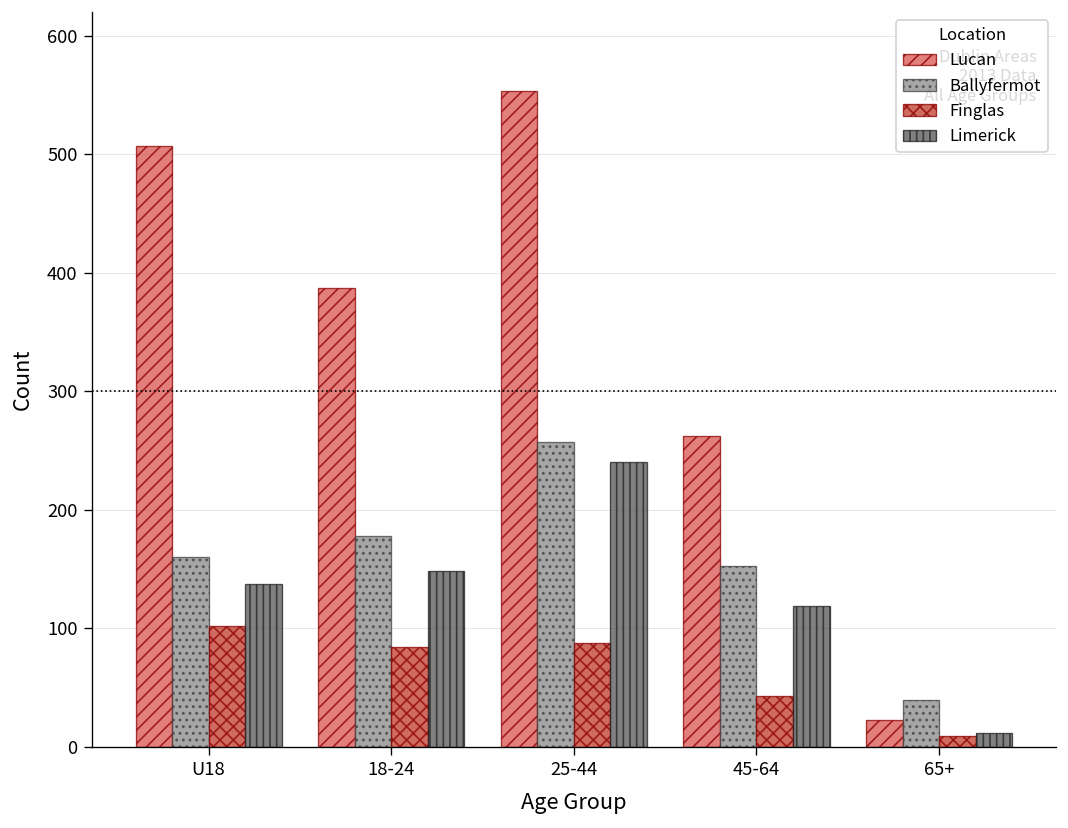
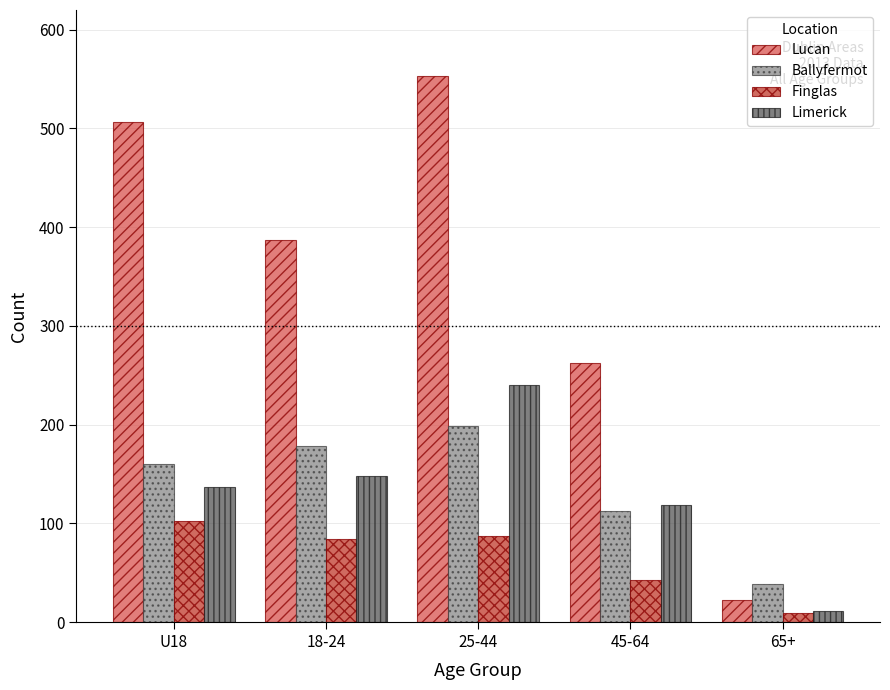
Ballyfermot, 25-44: 260 -> 200
Ballyfermot, 45-64: 150 -> 110
